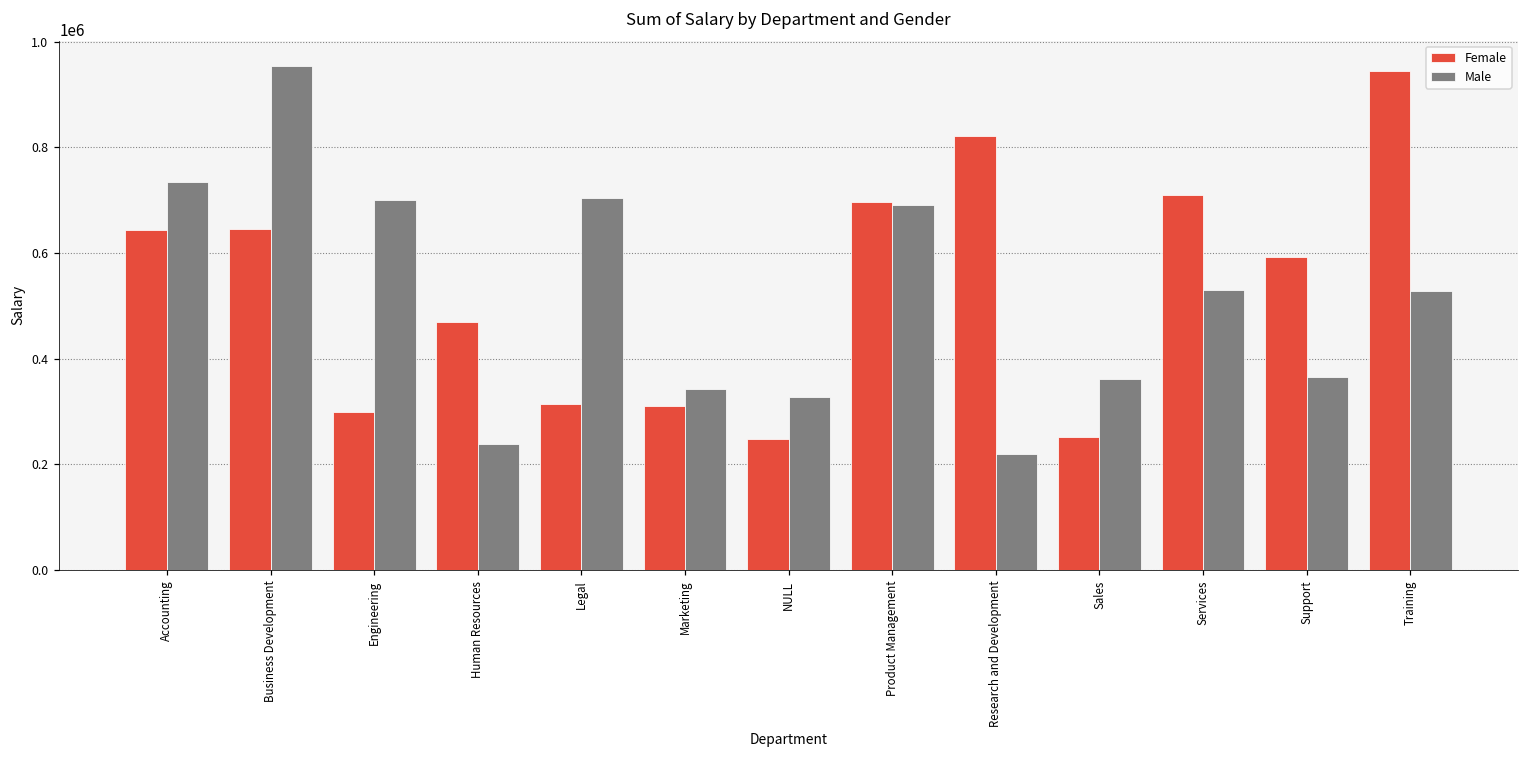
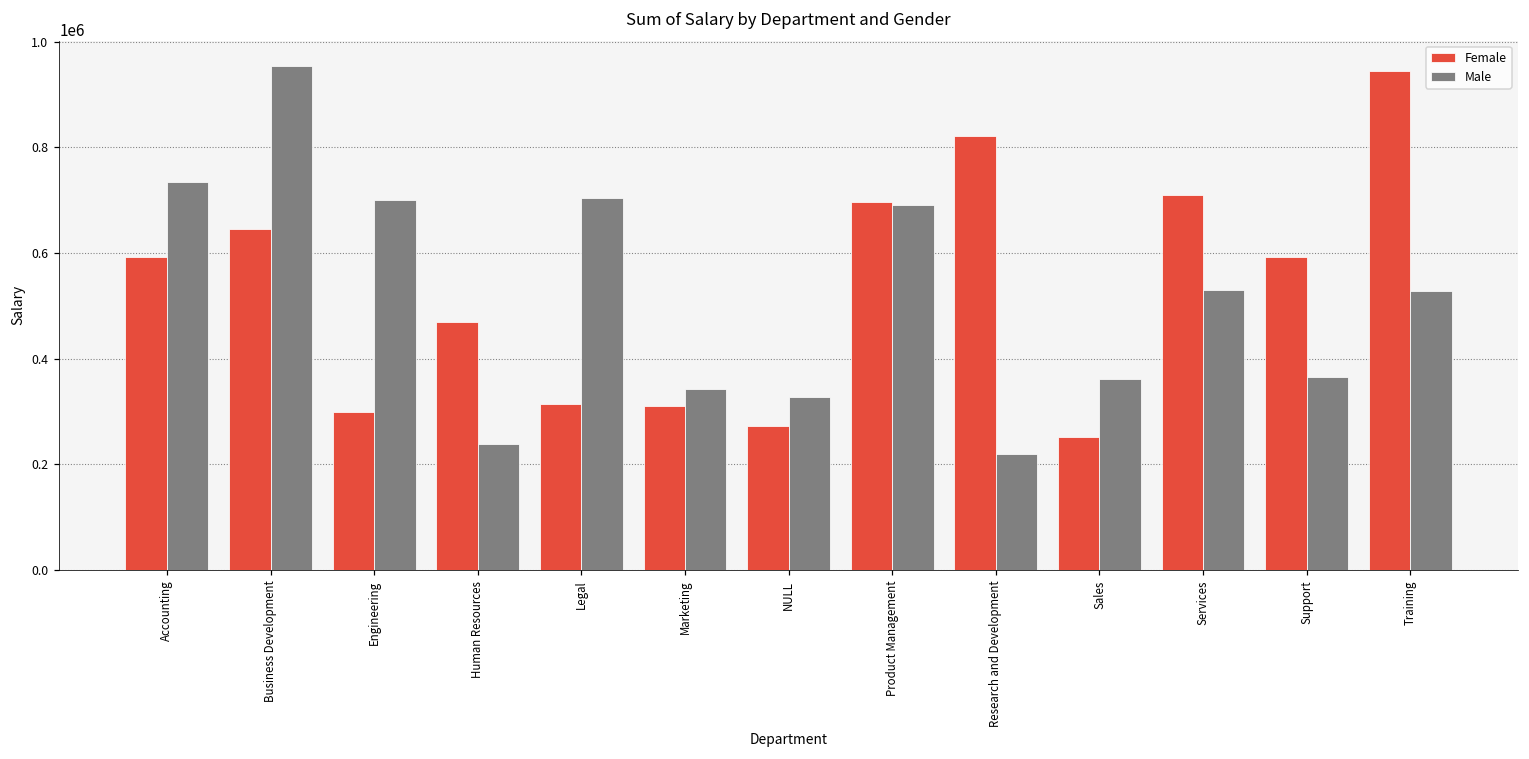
Female, Accounting: 640000 -> 590000
Female, NULL: 250000 -> 270000
